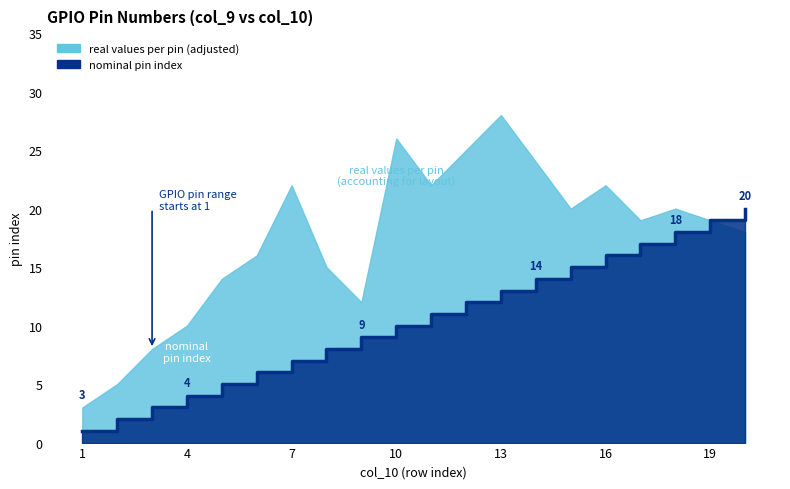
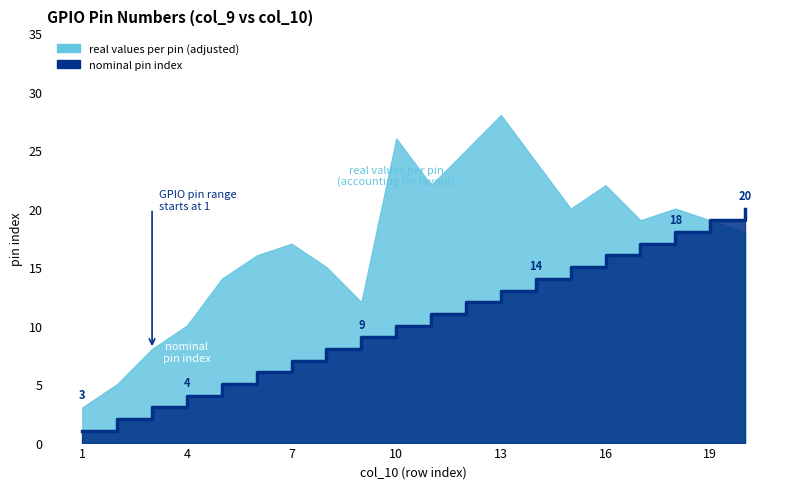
real values per pin (adjusted), 7: 22 -> 17
